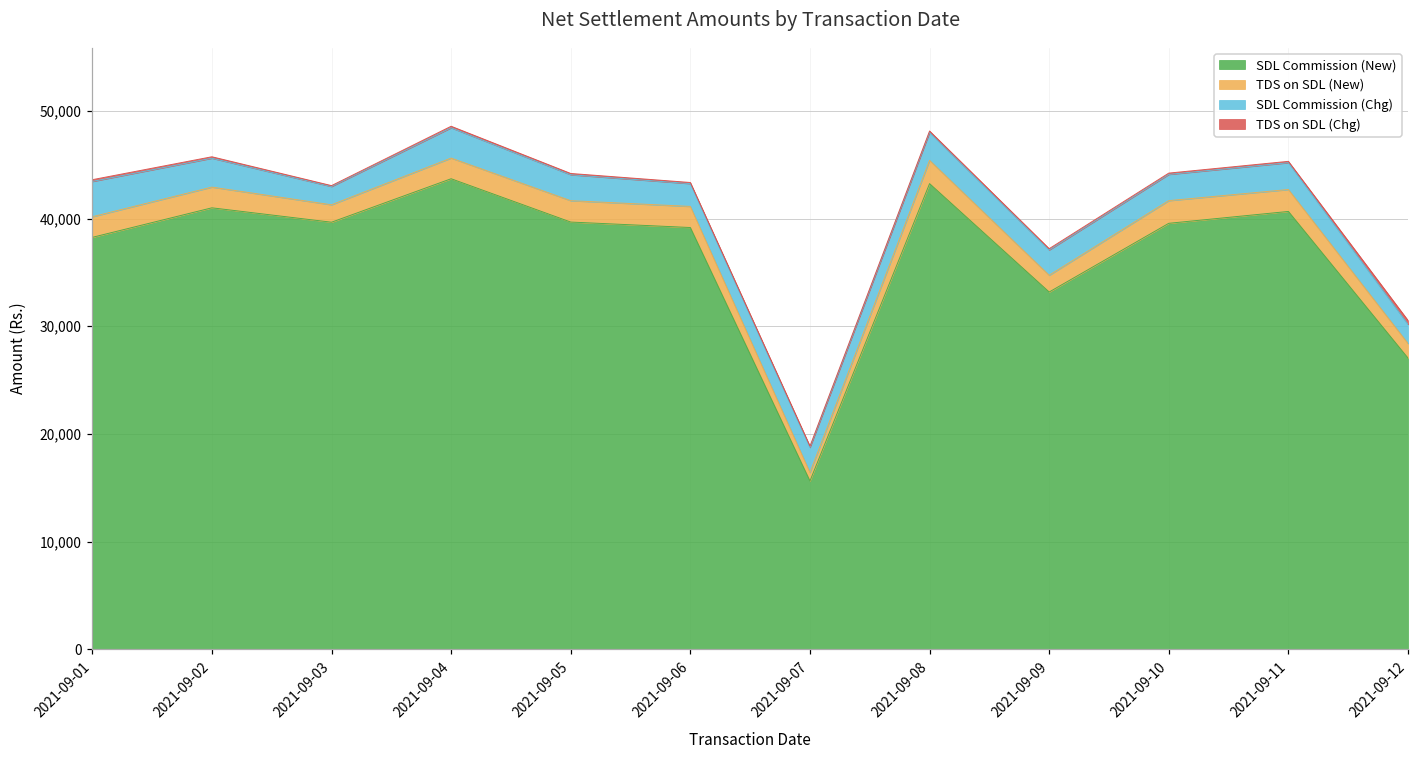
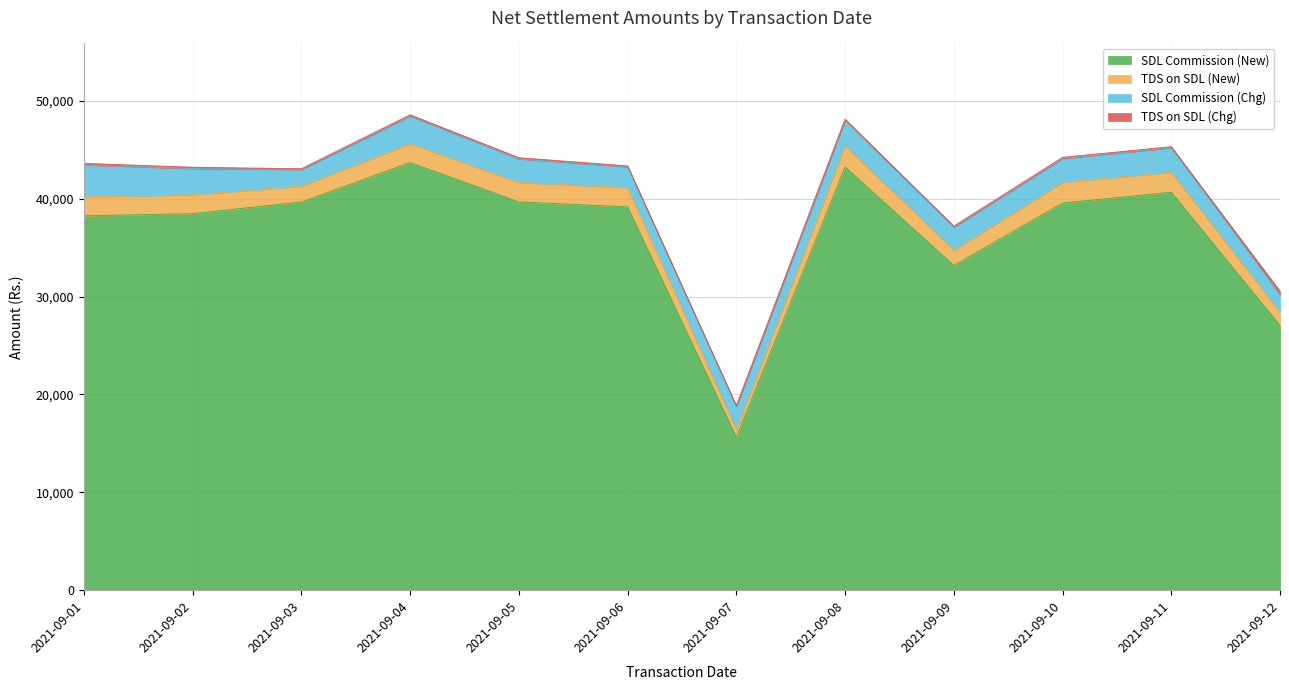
SDL Commission (New), 2021-09-02: 41,000 -> 38,000
